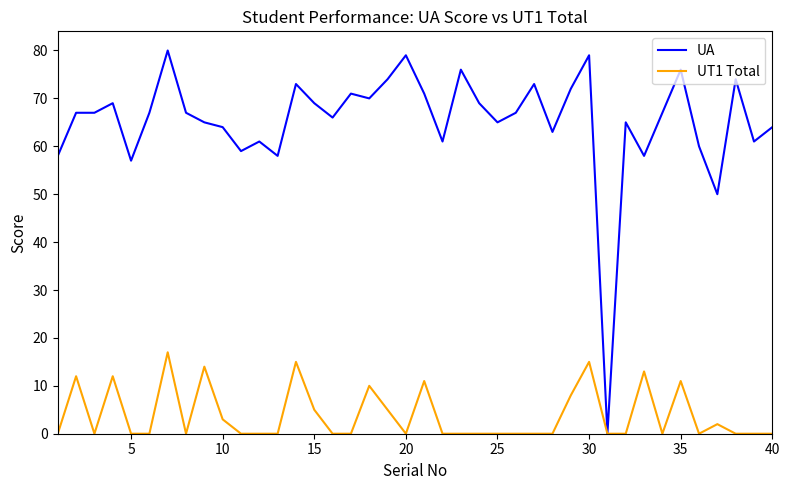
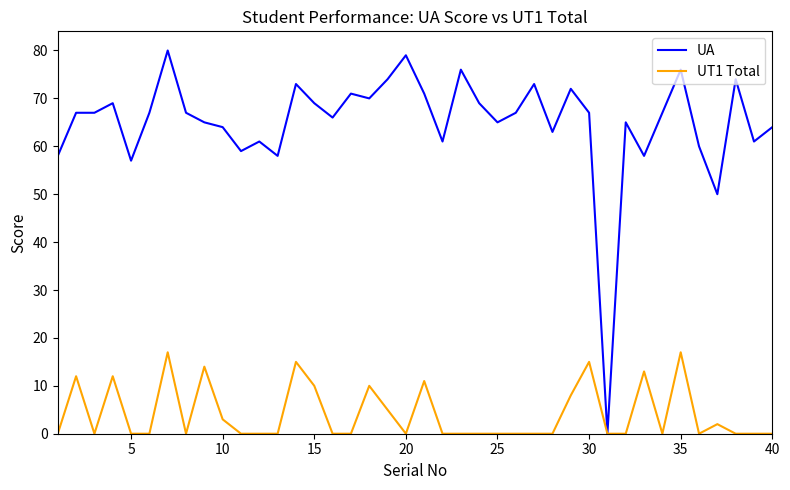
UT1 Total, 15: 5 -> 10
UA, 30: 79 -> 67
UT1 Total, 35: 11 -> 17
